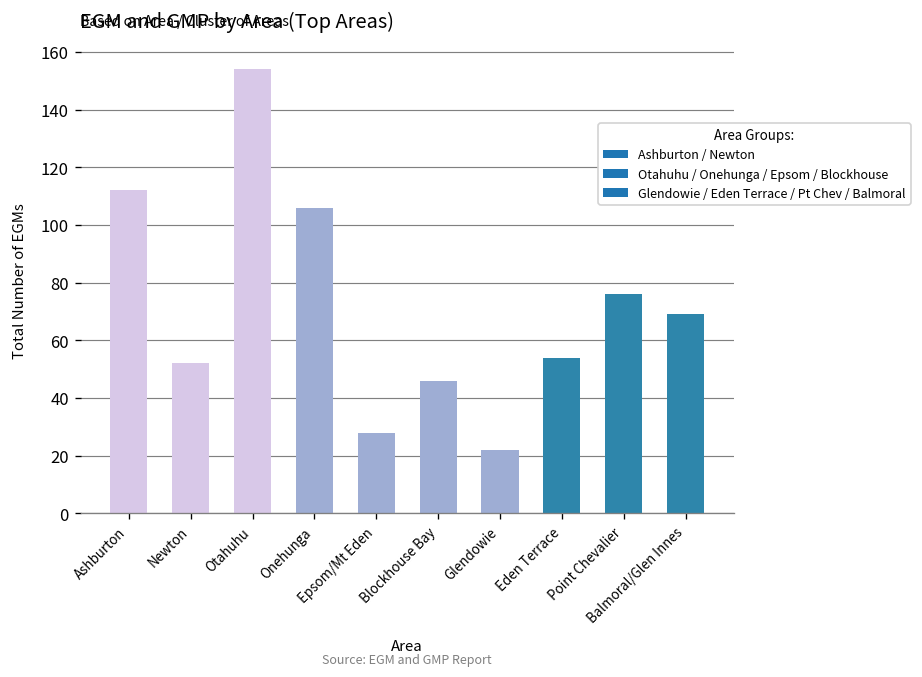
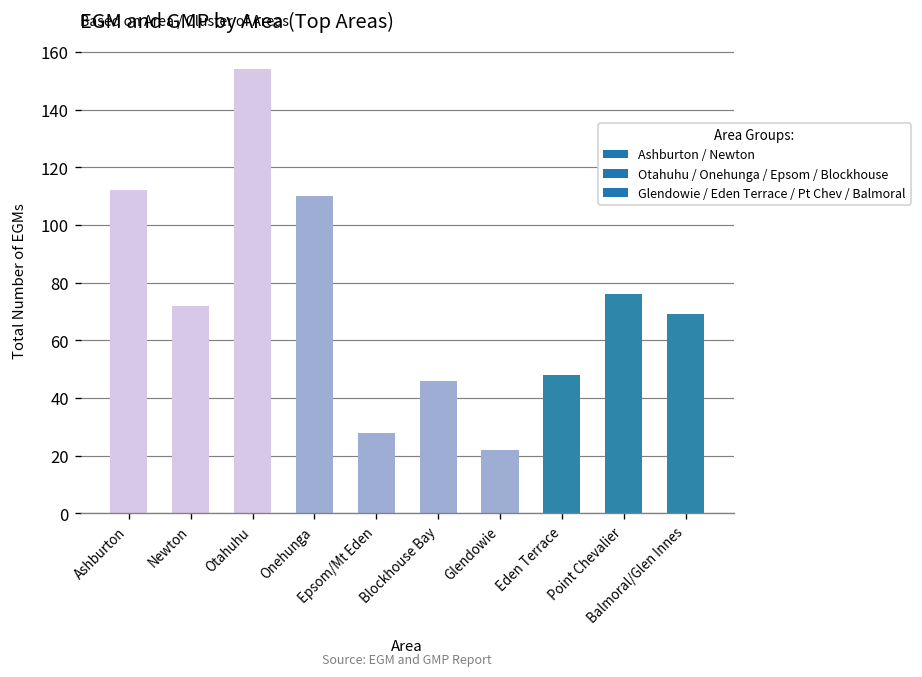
Newton: 52 -> 72
Onehunga: 106 -> 110
Eden Terrace: 54 -> 48
